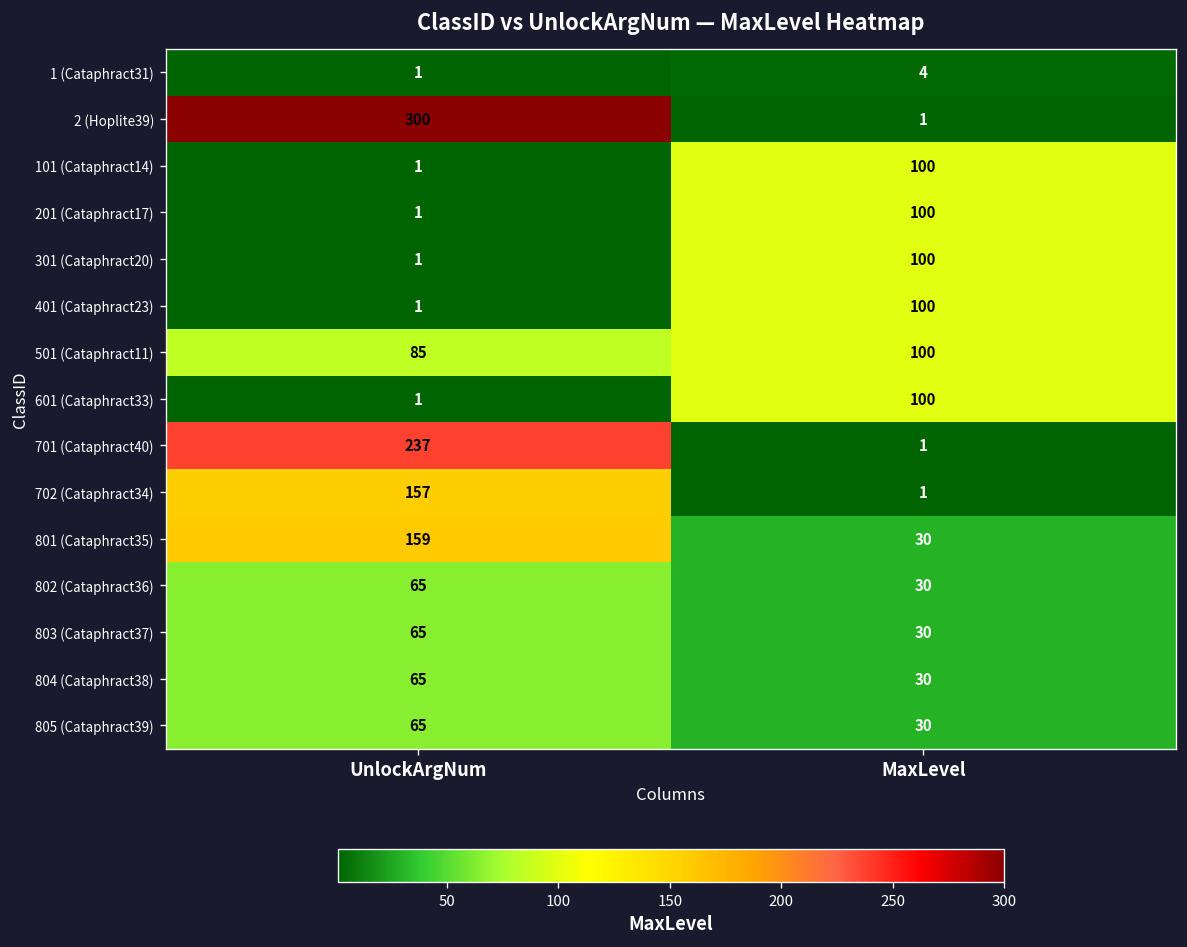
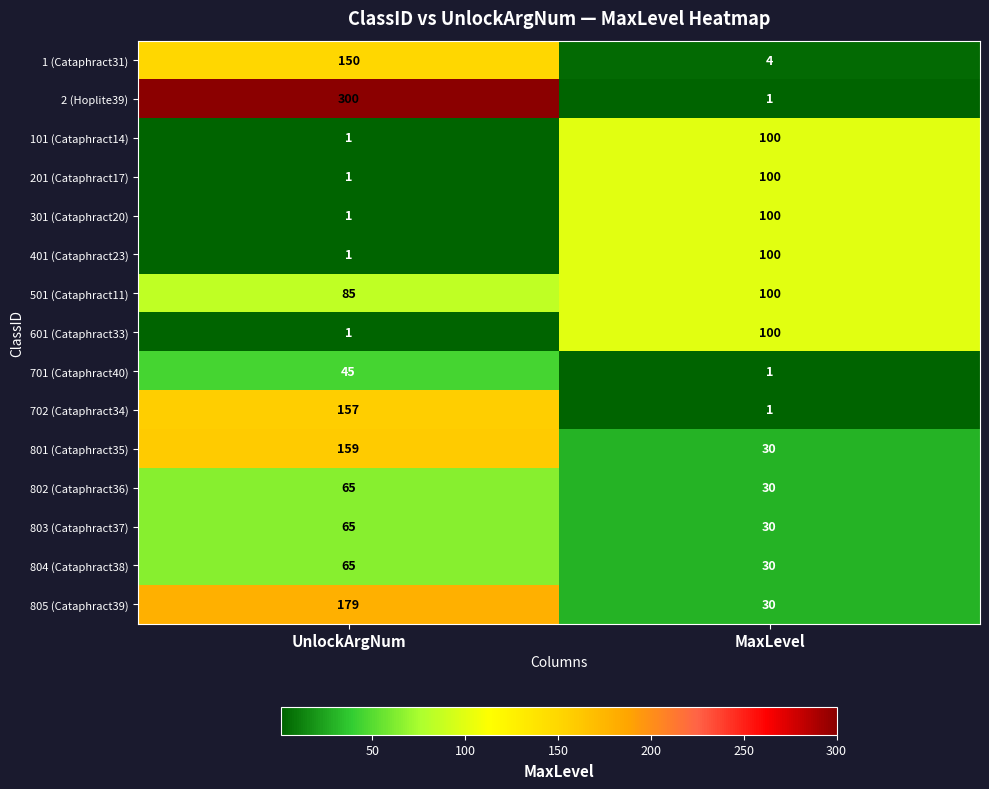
1 (Cataphract31), UnlockArgNum: 1 -> 150
701 (Cataphract40), UnlockArgNum: 237 -> 45
805 (Cataphract39), UnlockArgNum: 65 -> 179
